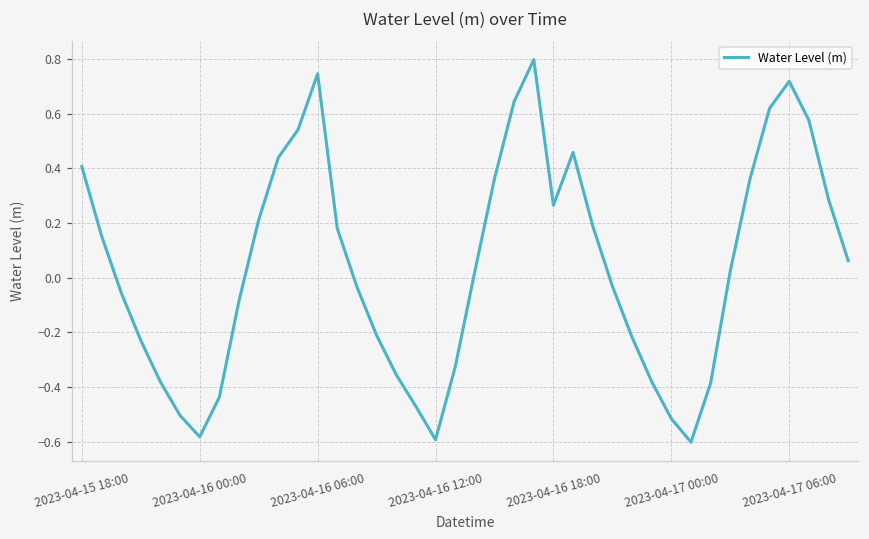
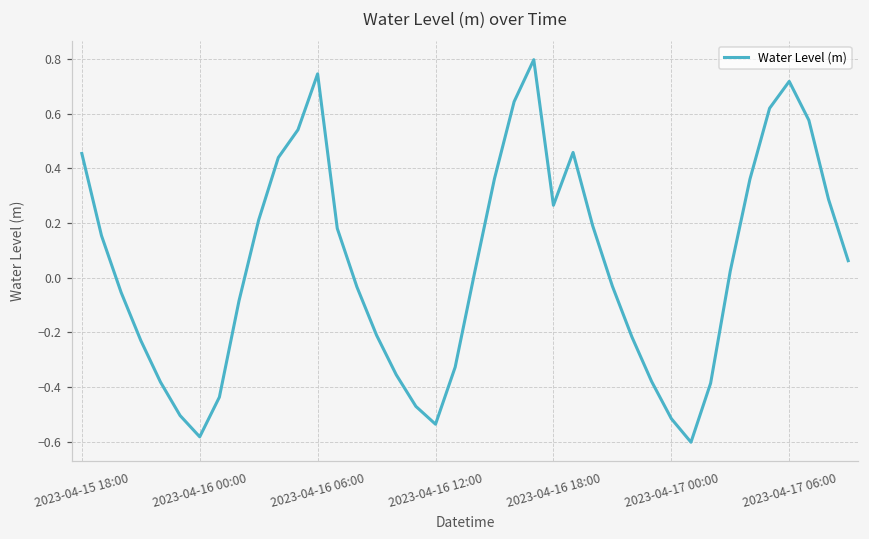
2023-04-15 18:00: 0.41 -> 0.45
2023-04-16 12:00: -0.59 -> -0.54
